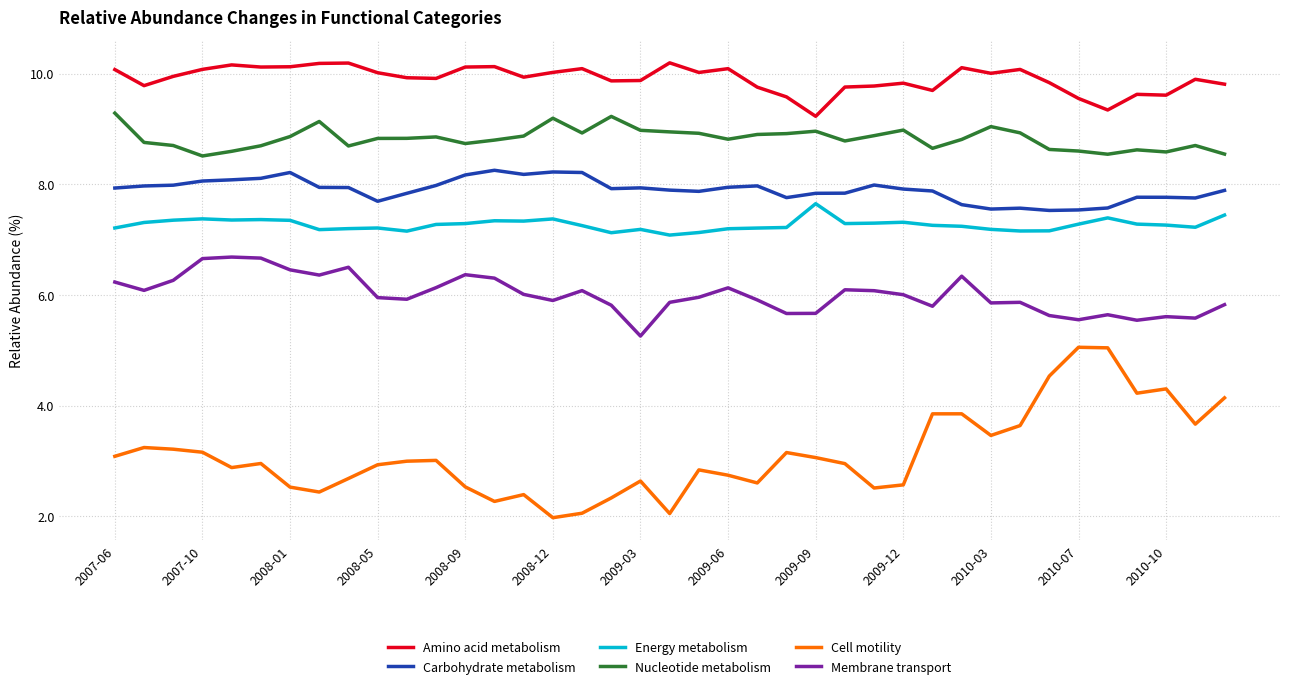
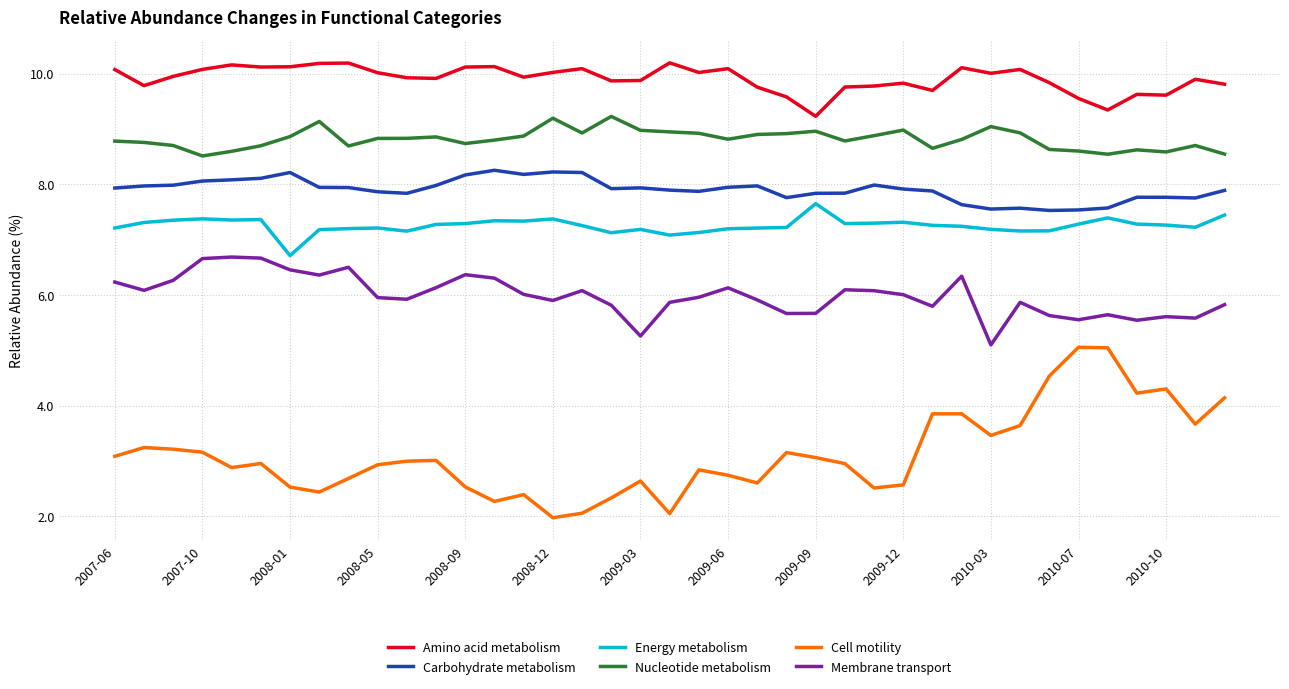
Nucleotide metabolism, 2007-06: 9.3 -> 8.8
Energy metabolism, 2008-01: 7.4 -> 6.7
Carbohydrate metabolism, 2008-05: 7.7 -> 7.9
Membrane transport, 2010-03: 5.9 -> 5.1
